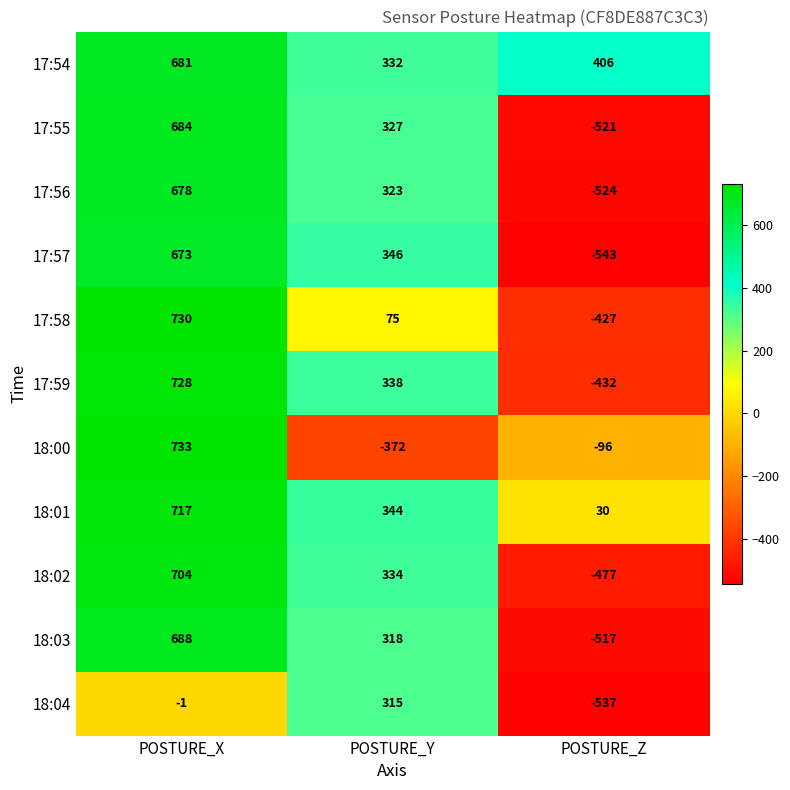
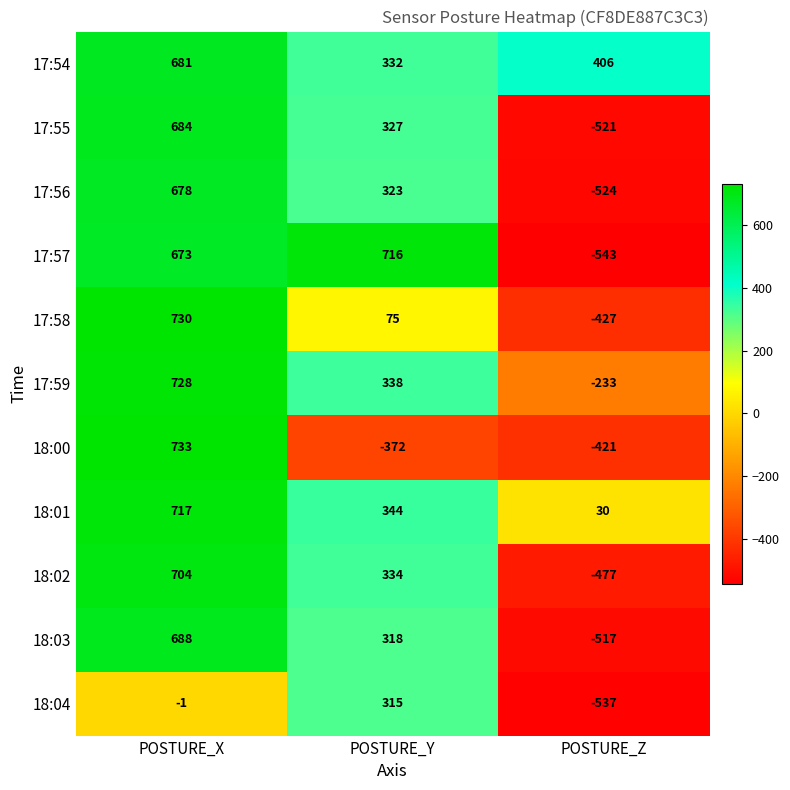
17:57, POSTURE_Y: 346 -> 716
17:59, POSTURE_Z: -432 -> -233
18:00, POSTURE_Z: -96 -> -421
